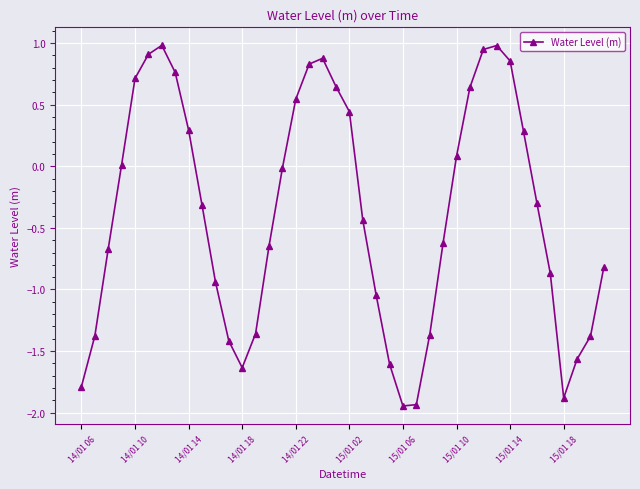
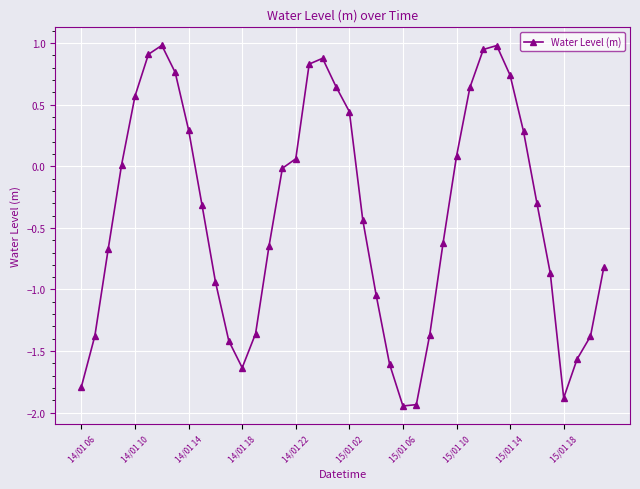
14/01 10: 0.71 -> 0.57
14/01 22: 0.54 -> 0.06
15/01 14: 0.86 -> 0.74
